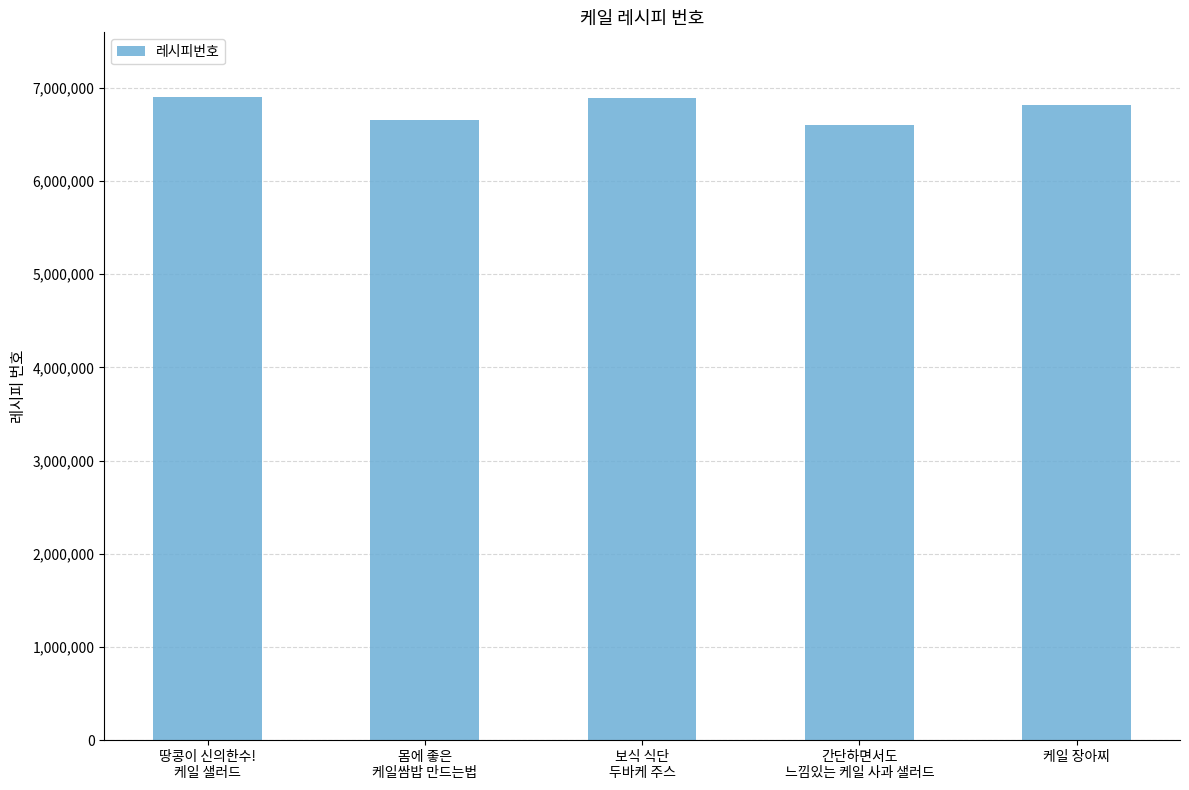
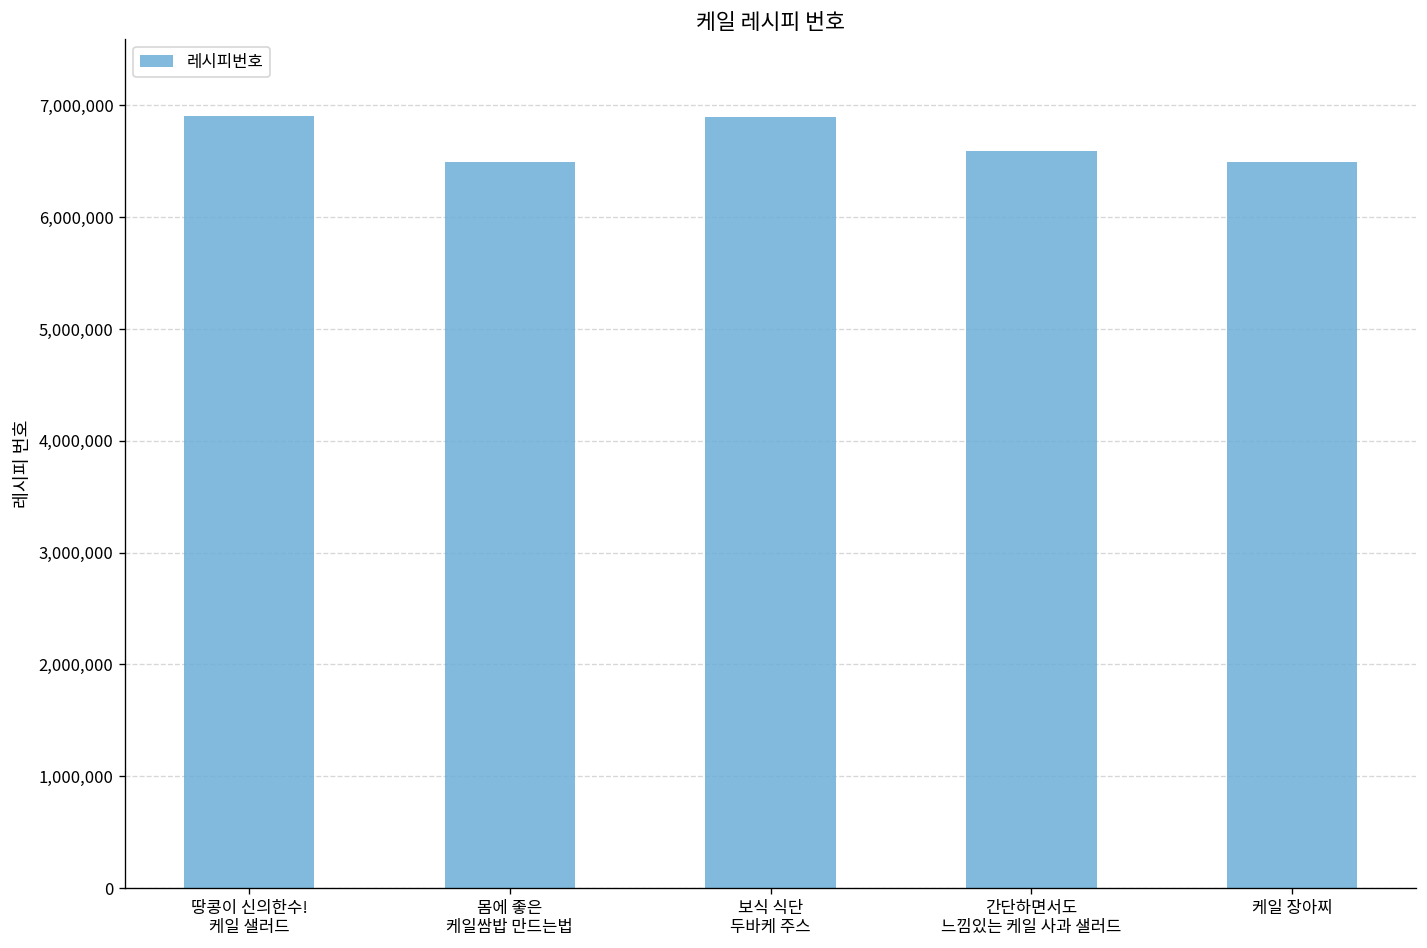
몸에 좋은 케일쌈밥 만드는법: 6,700,000 -> 6,500,000
케일 장아찌: 6,800,000 -> 6,500,000
